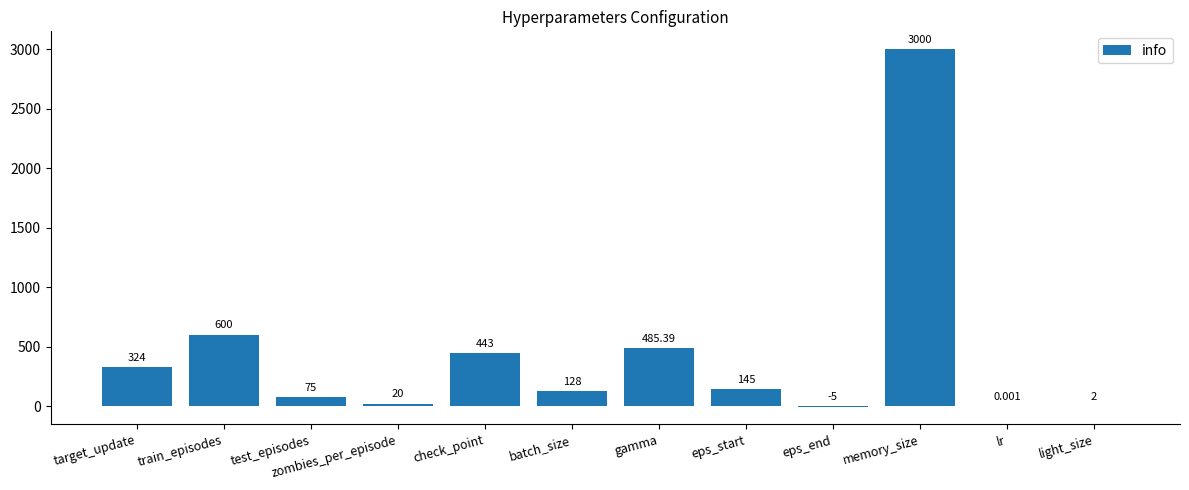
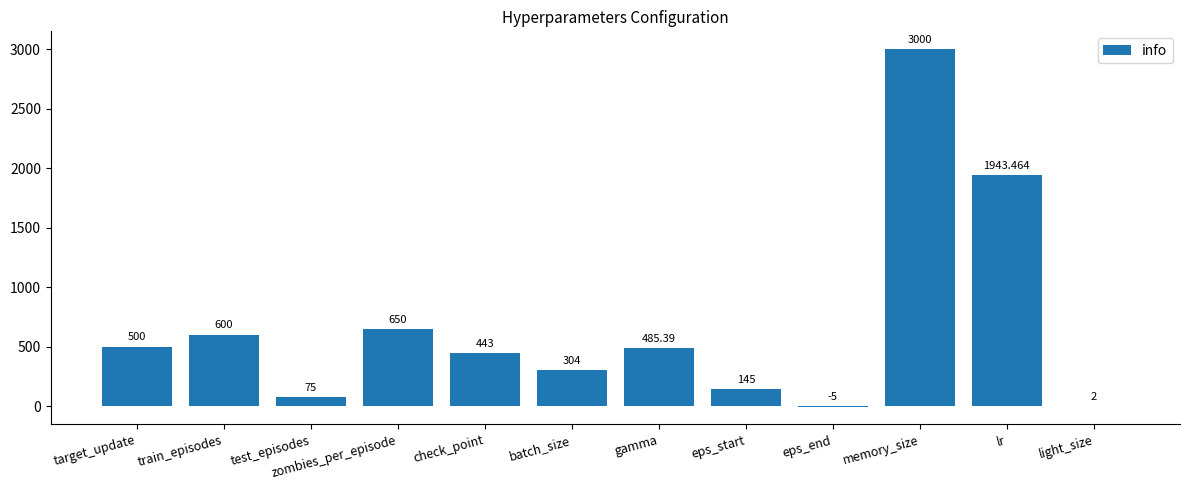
target_update: 324 -> 500
zombies_per_episode: 20 -> 650
batch_size: 128 -> 304
lr: 0.001 -> 1943.464
